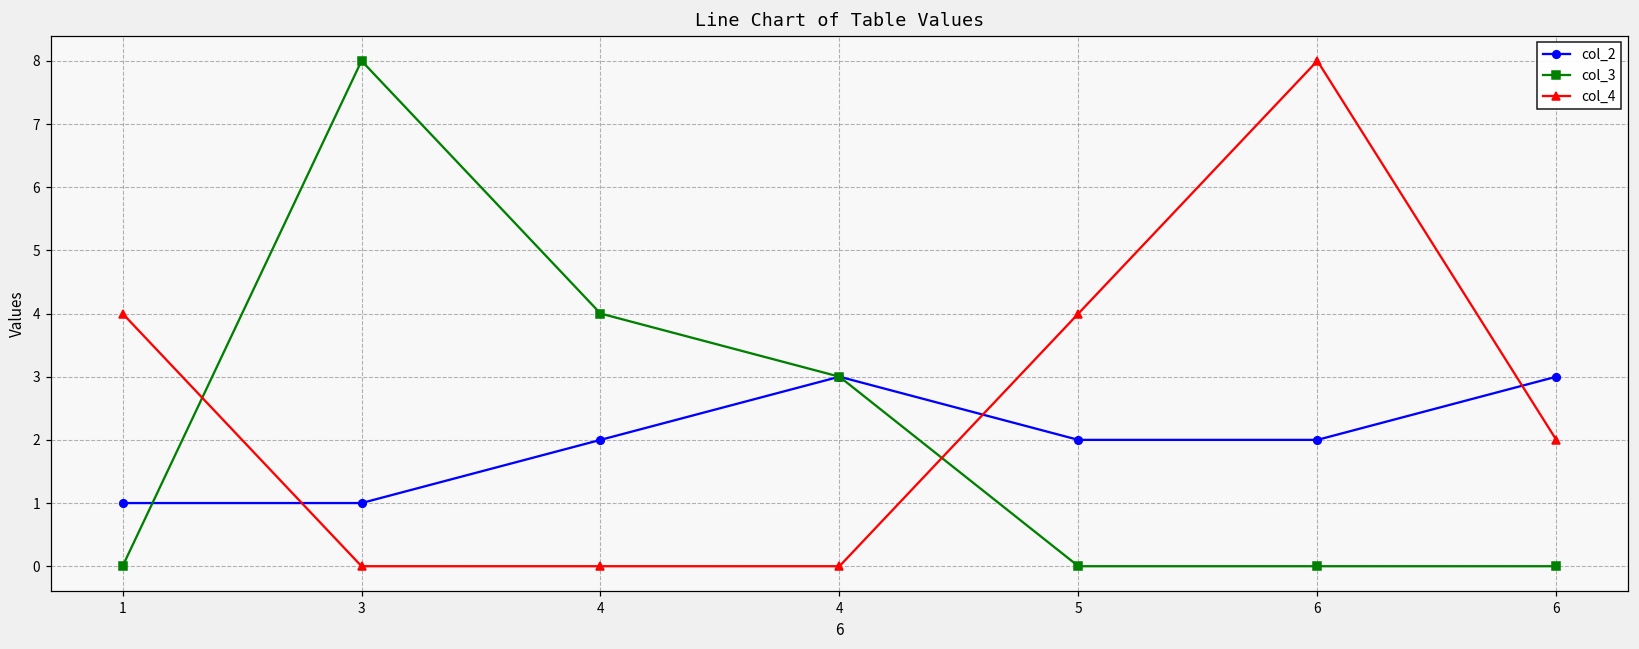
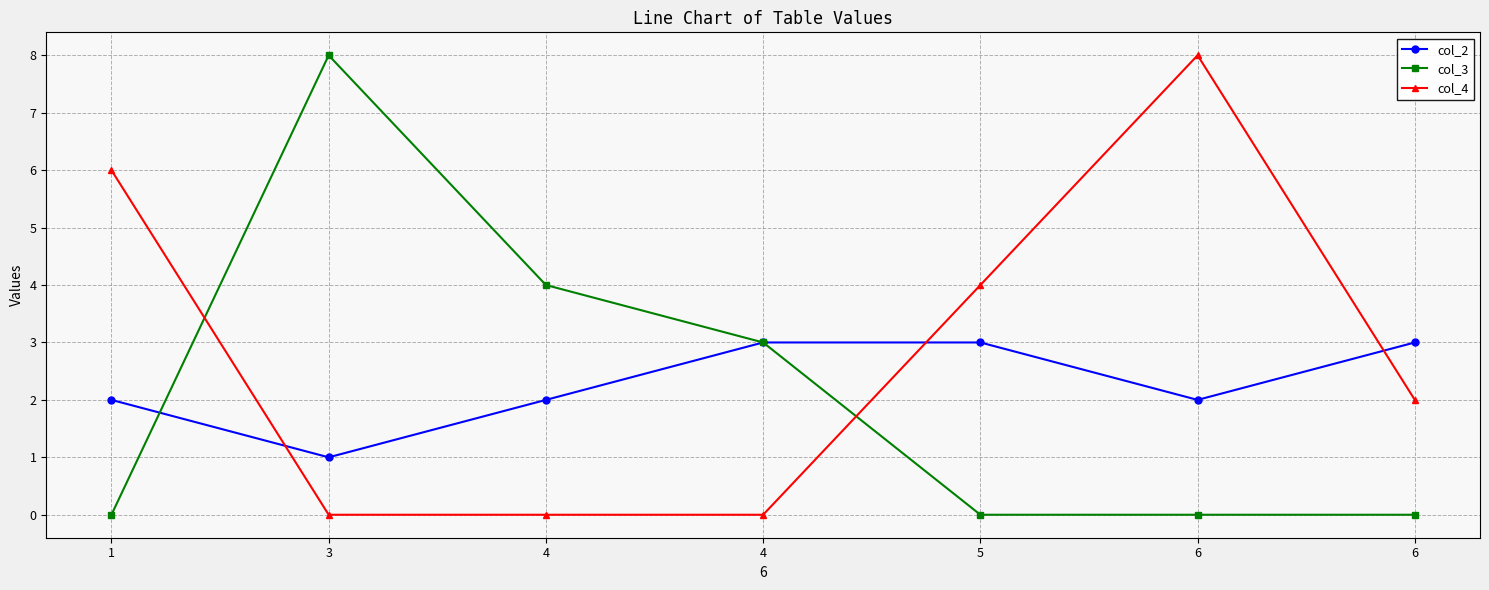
col_2, 1: 1 -> 2
col_4, 1: 4 -> 6
col_2, 5: 2 -> 3
